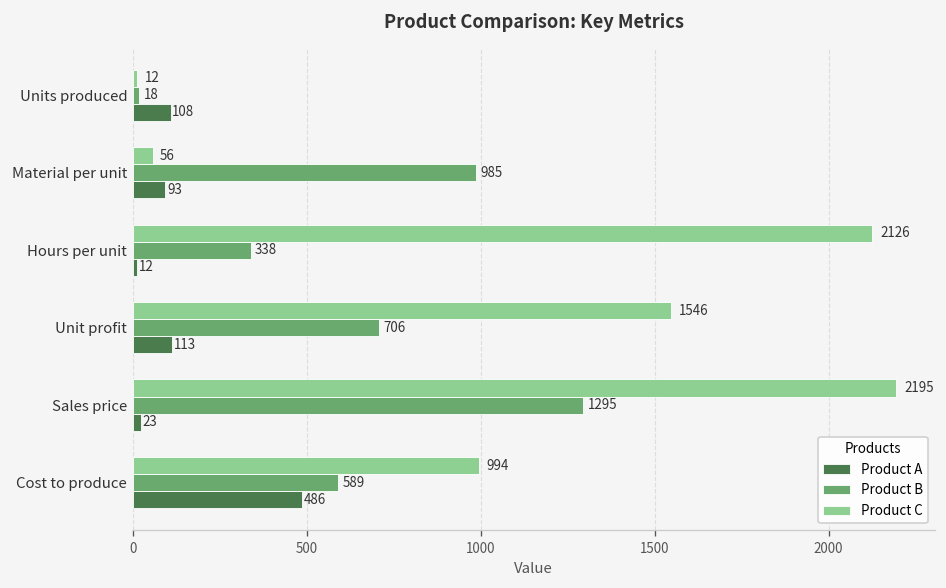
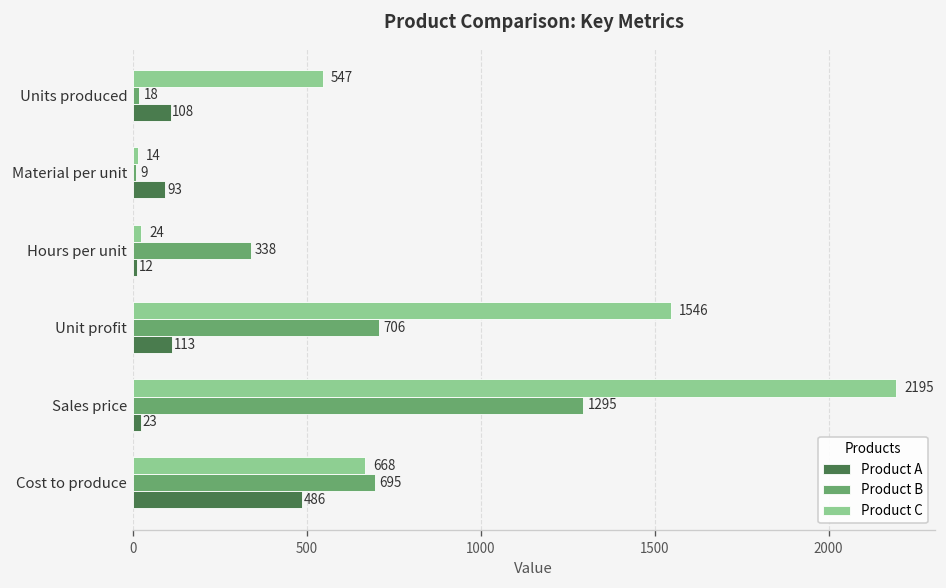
Product C, Units produced: 12 -> 547
Product C, Material per unit: 56 -> 14
Product B, Material per unit: 985 -> 9
Product C, Hours per unit: 2126 -> 24
Product C, Cost to produce: 994 -> 668
Product B, Cost to produce: 589 -> 695
